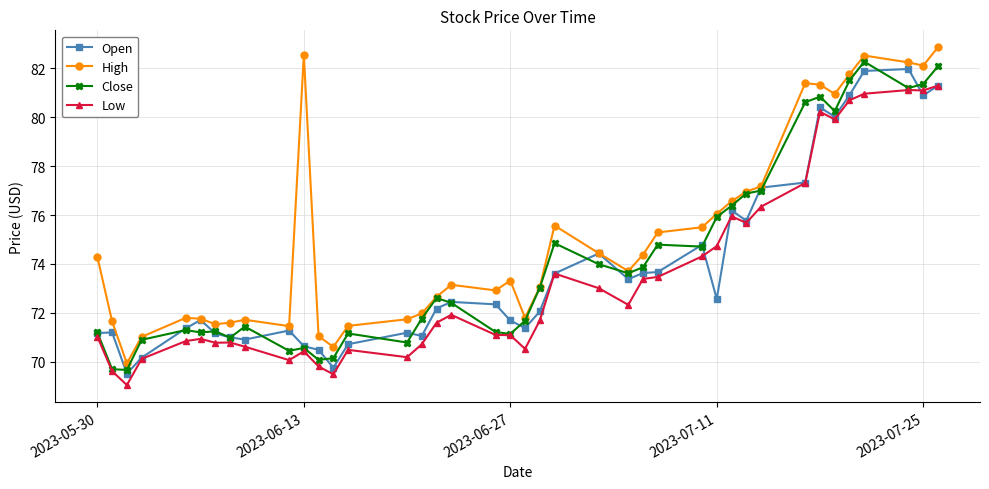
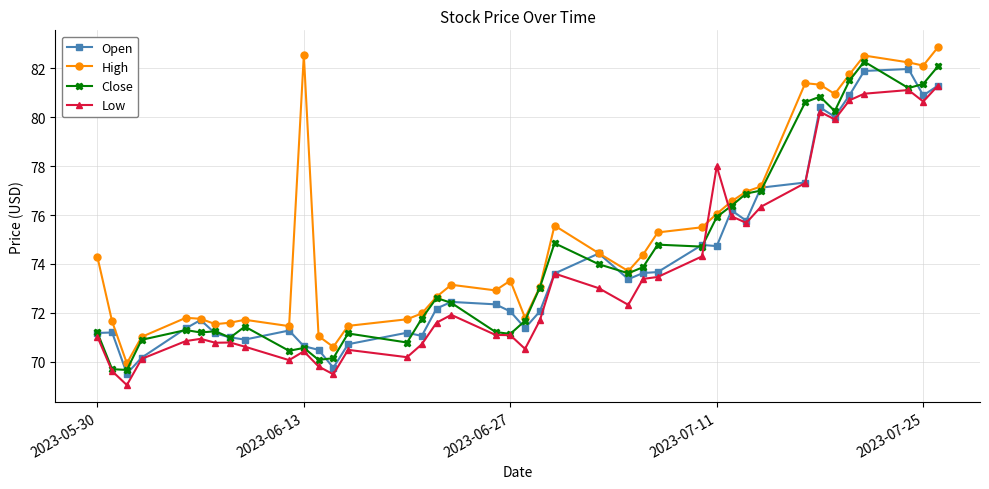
Open, 2023-06-27: 71.7 -> 72.1
Open, 2023-07-11: 72.6 -> 74.7
Low, 2023-07-11: 74.7 -> 78.0
Low, 2023-07-25: 81.1 -> 80.6
